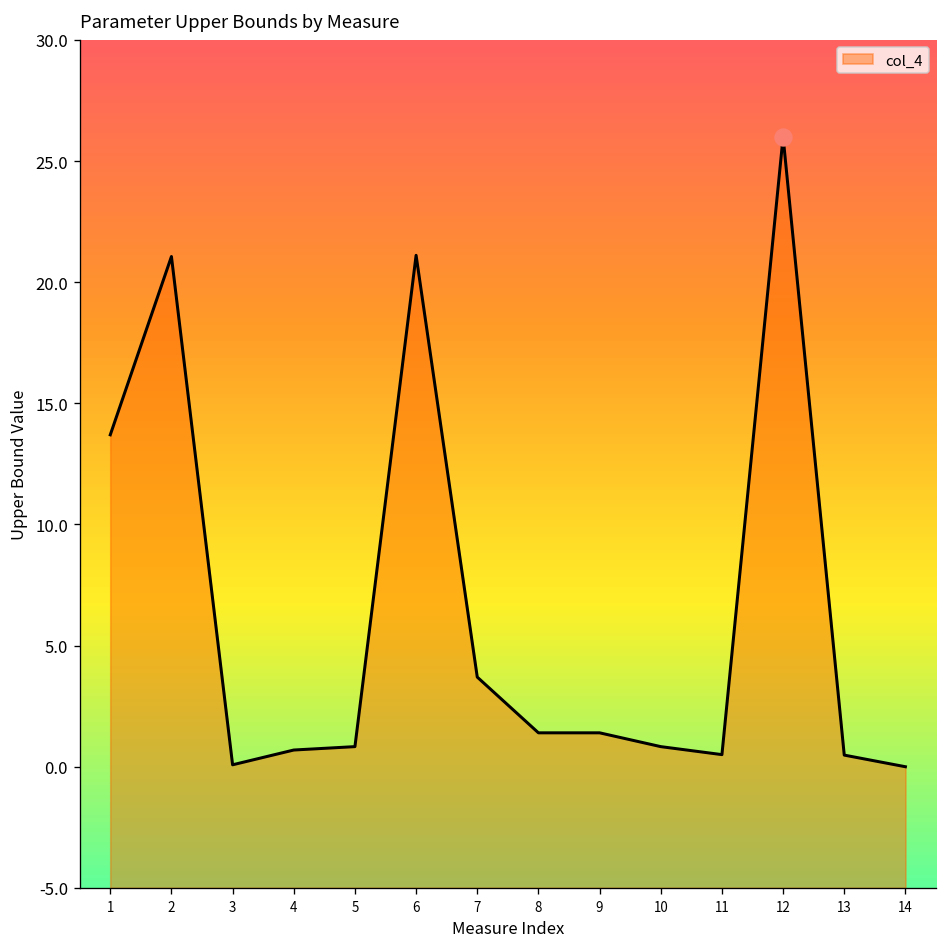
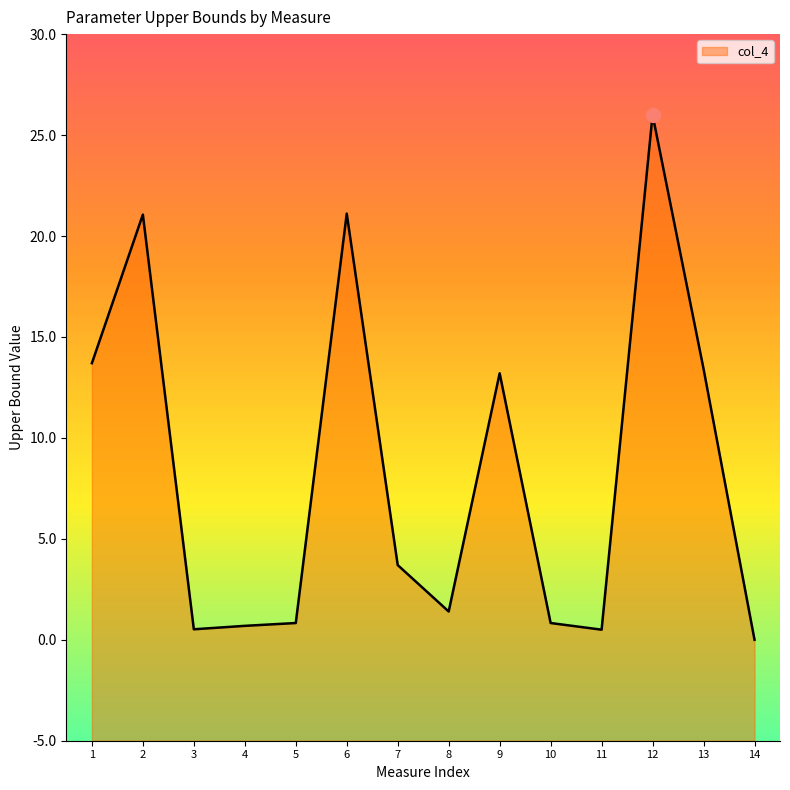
col_4, 3: 0.1 -> 0.5
col_4, 9: 1.4 -> 13.2
col_4, 13: 0.5 -> 13.4
